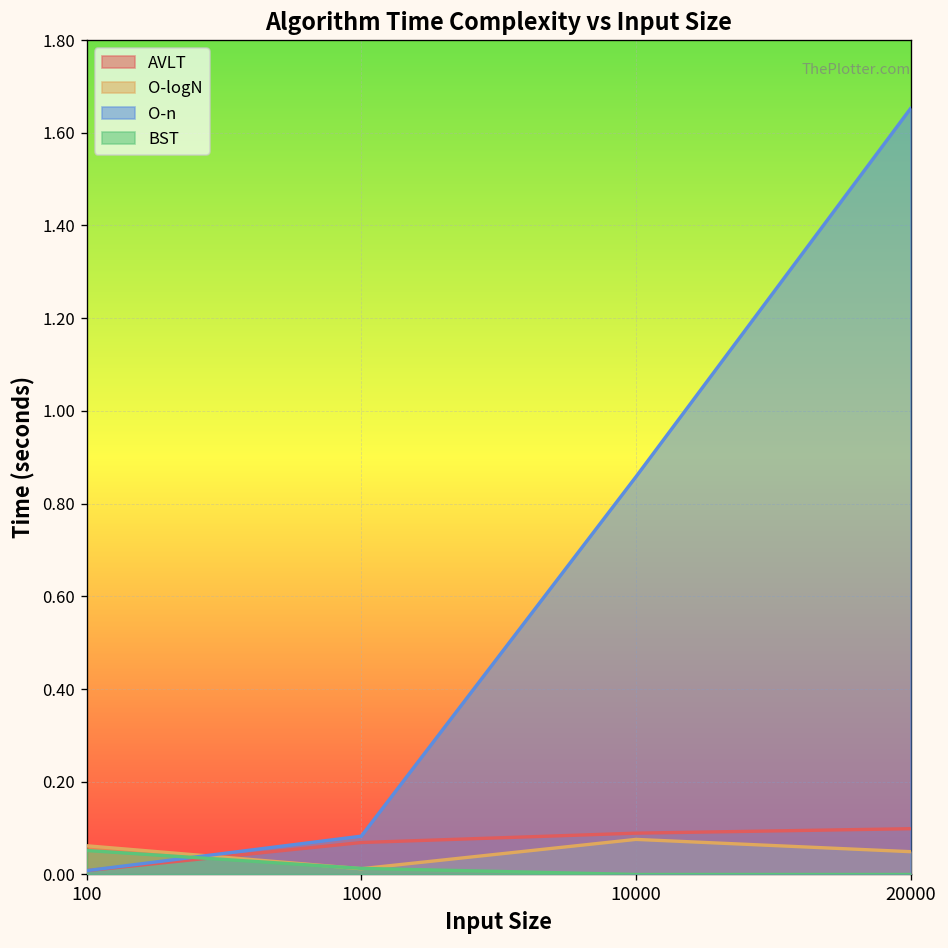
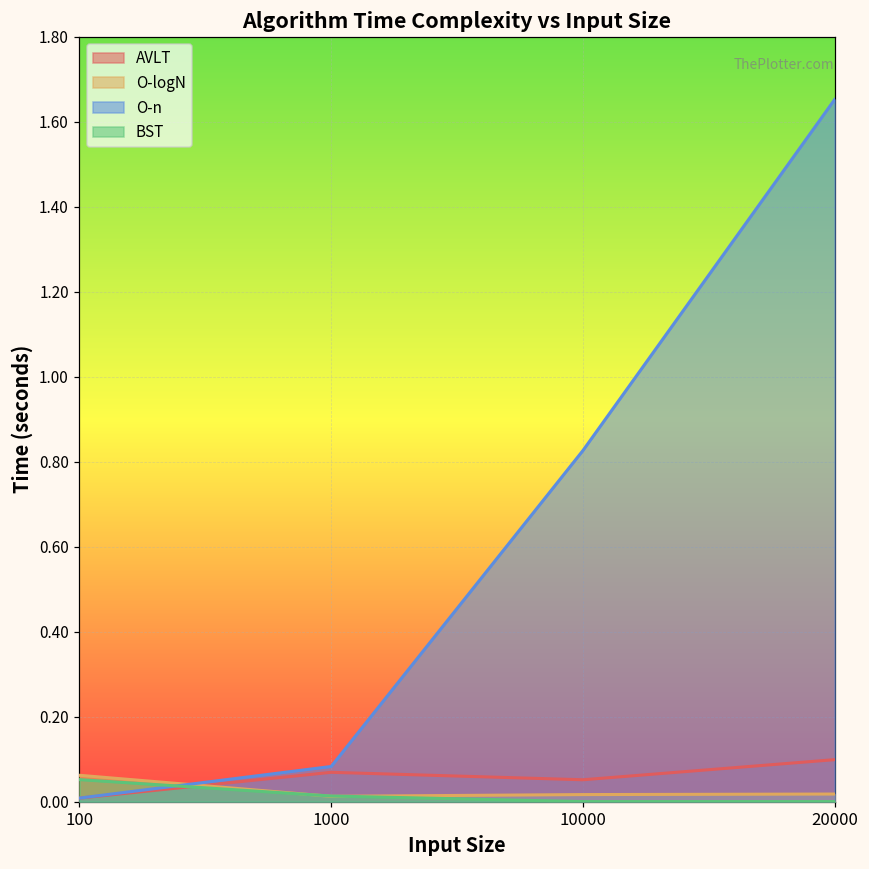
AVLT, 10000: 0.09 -> 0.05
O-logN, 10000: 0.08 -> 0.02
O-n, 10000: 0.86 -> 0.83
O-logN, 20000: 0.05 -> 0.02
